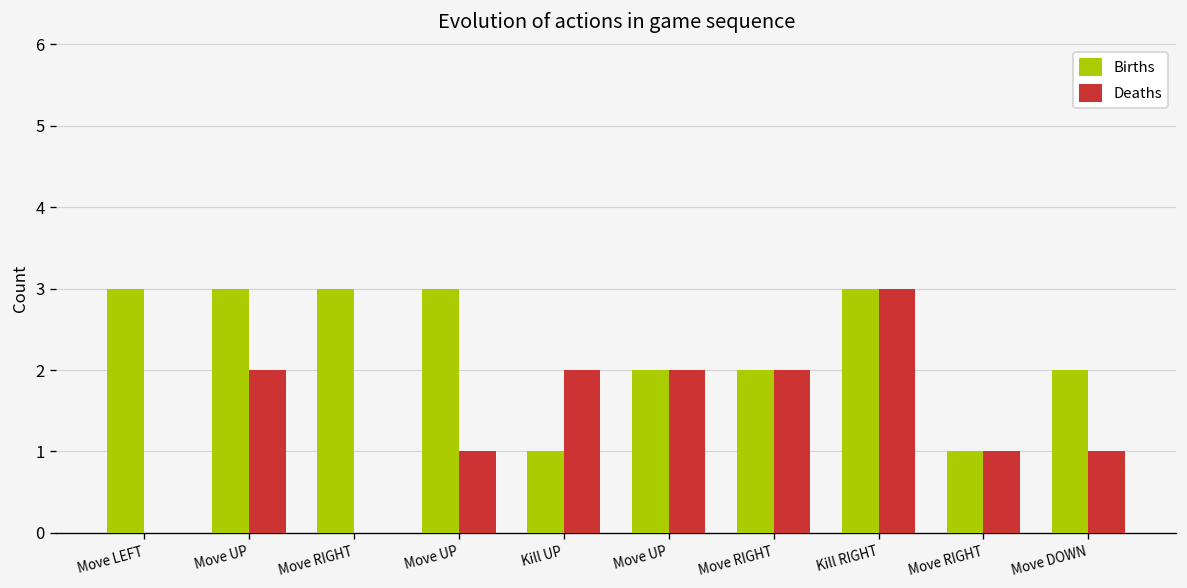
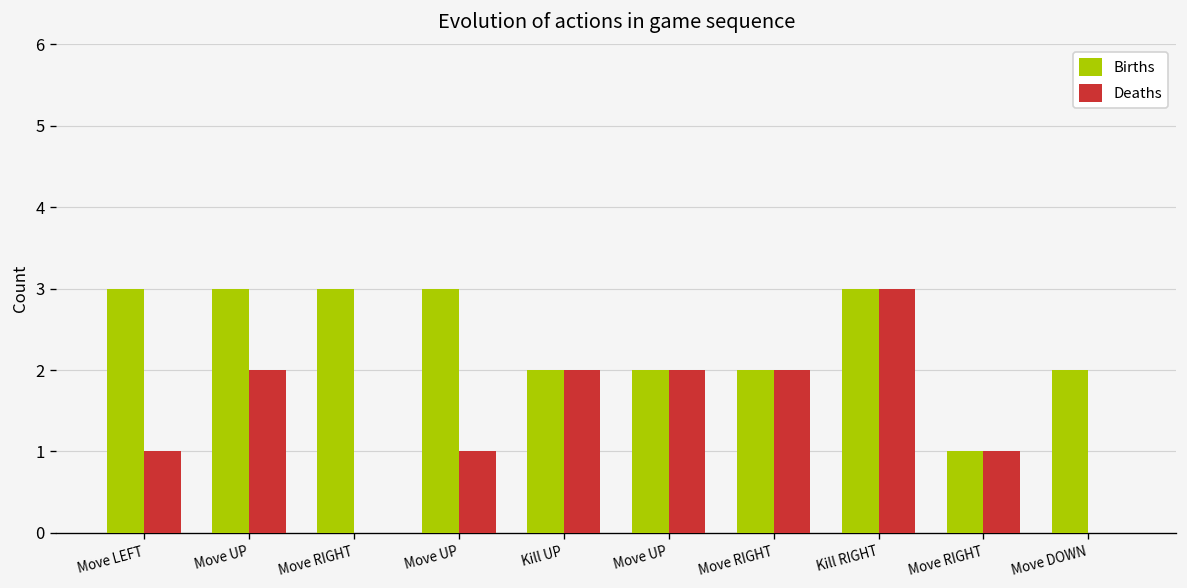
Deaths, Move LEFT: 0 -> 1
Births, Kill UP: 1 -> 2
Deaths, Move DOWN: 1 -> 0
